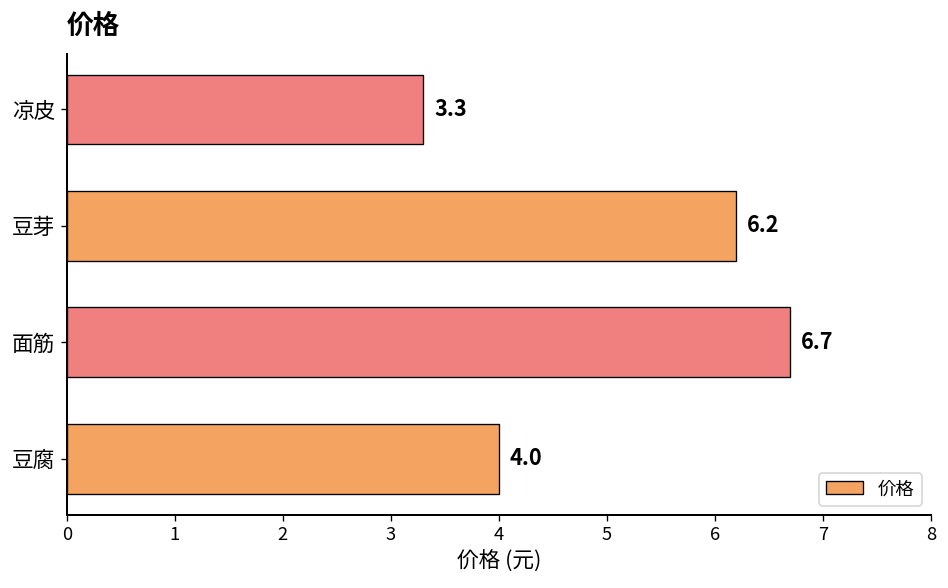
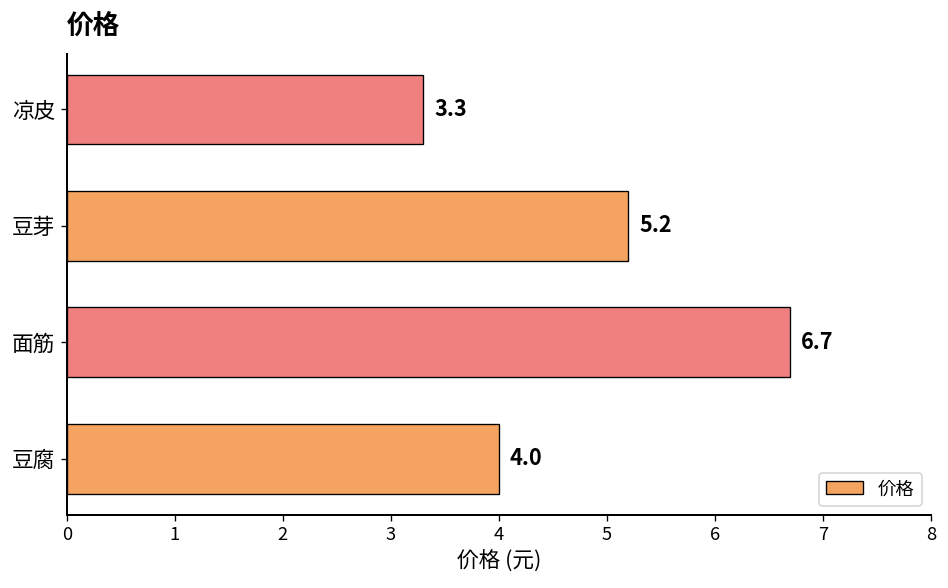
豆芽: 6.2 -> 5.2
